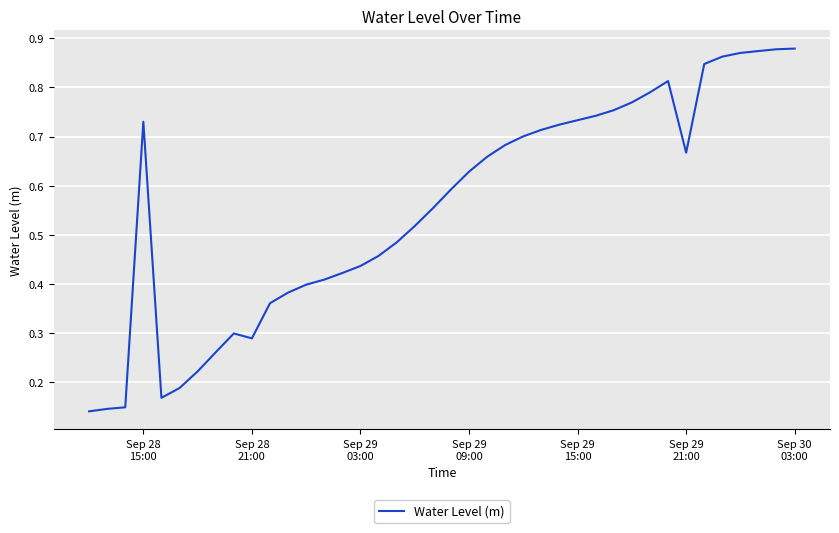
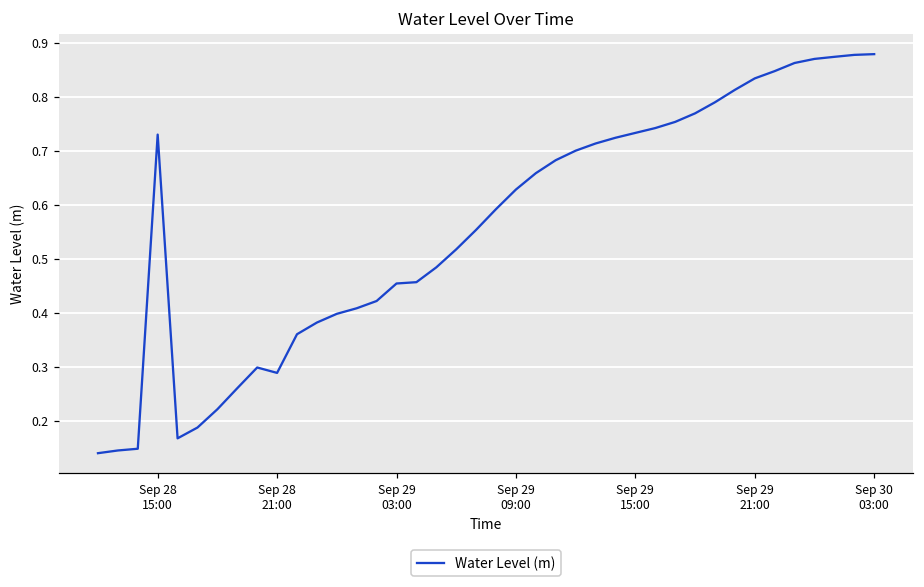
Sep 29 03:00: 0.44 -> 0.45
Sep 29 21:00: 0.67 -> 0.83
